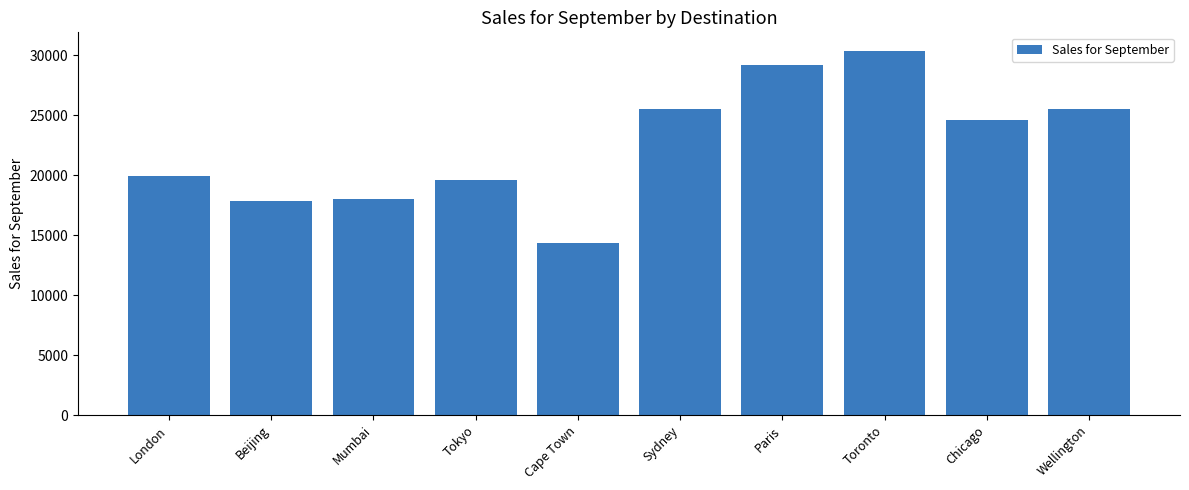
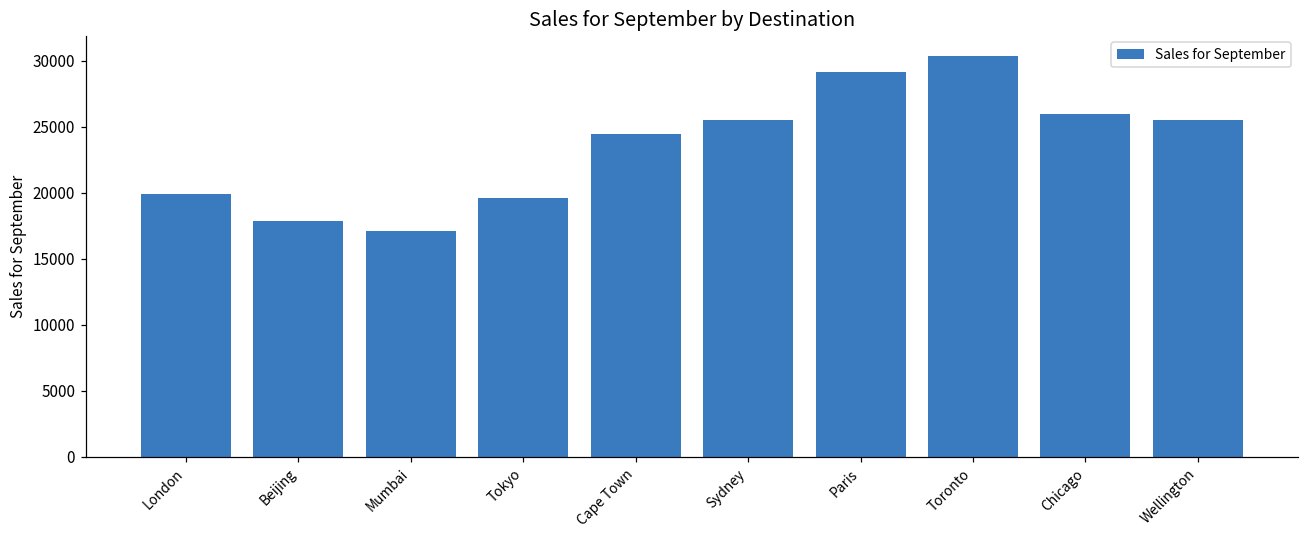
Mumbai: 18000 -> 17100
Cape Town: 14400 -> 24500
Chicago: 24700 -> 26000
